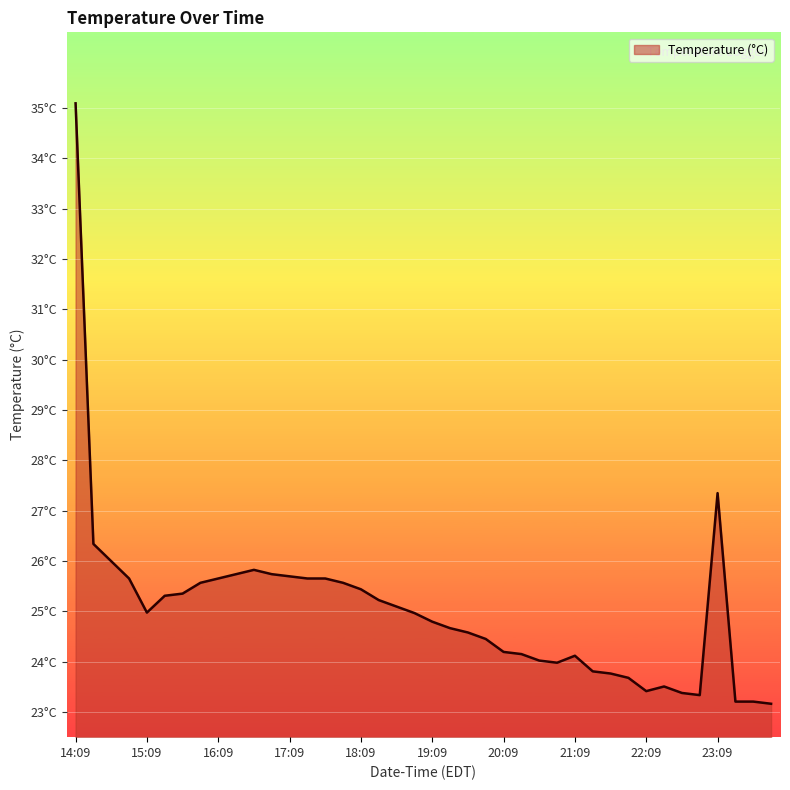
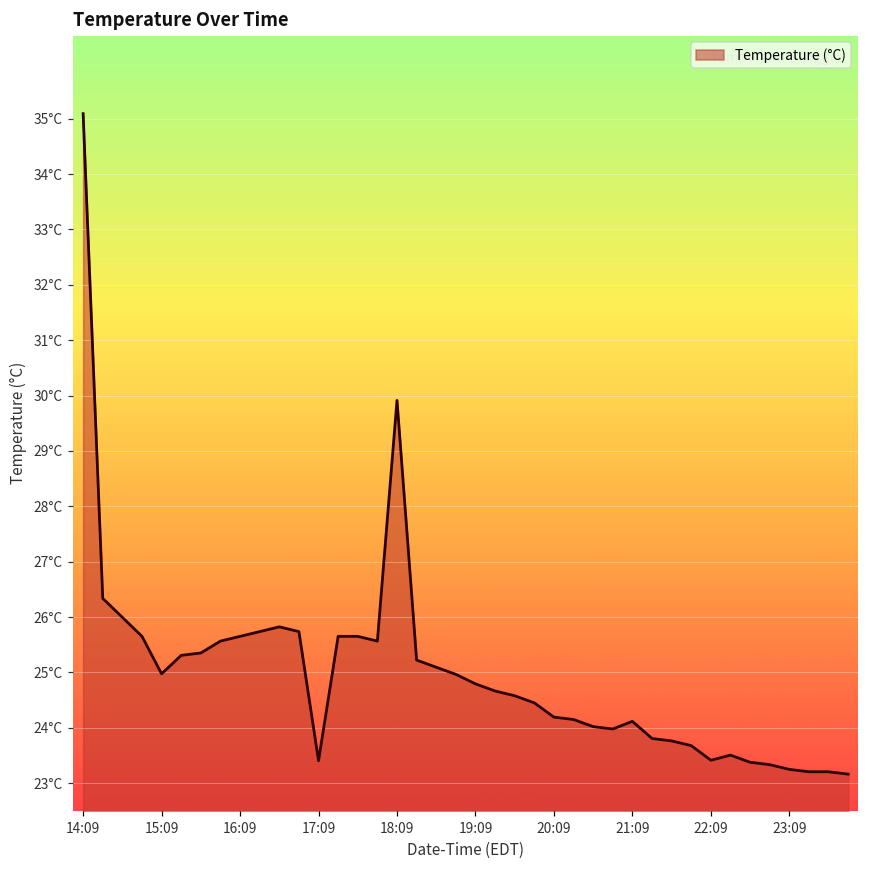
17:09: 25.7°C -> 23.4°C
18:09: 25.4°C -> 29.9°C
23:09: 27.3°C -> 23.2°C
